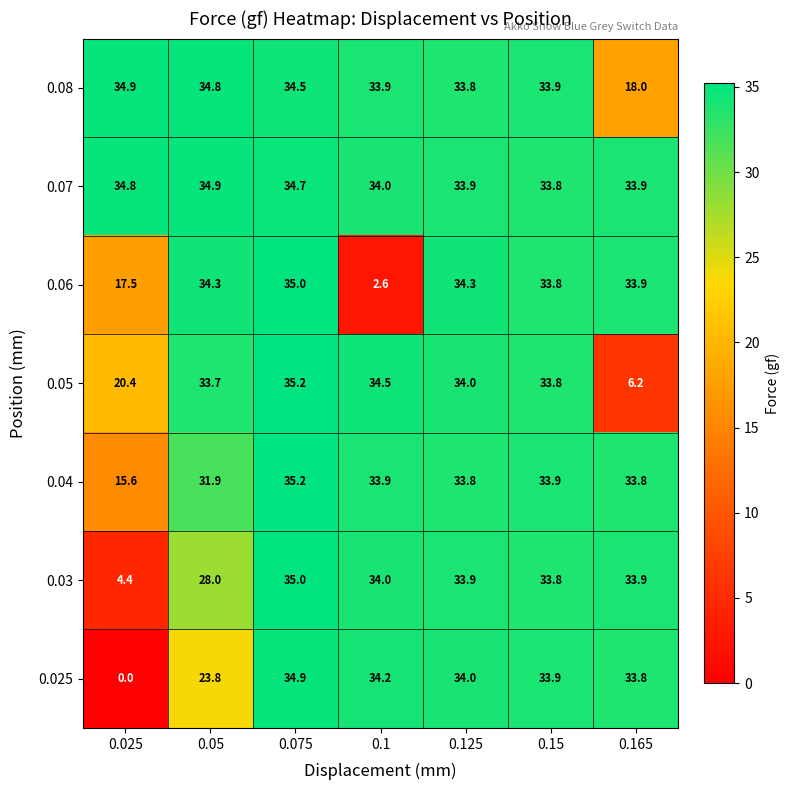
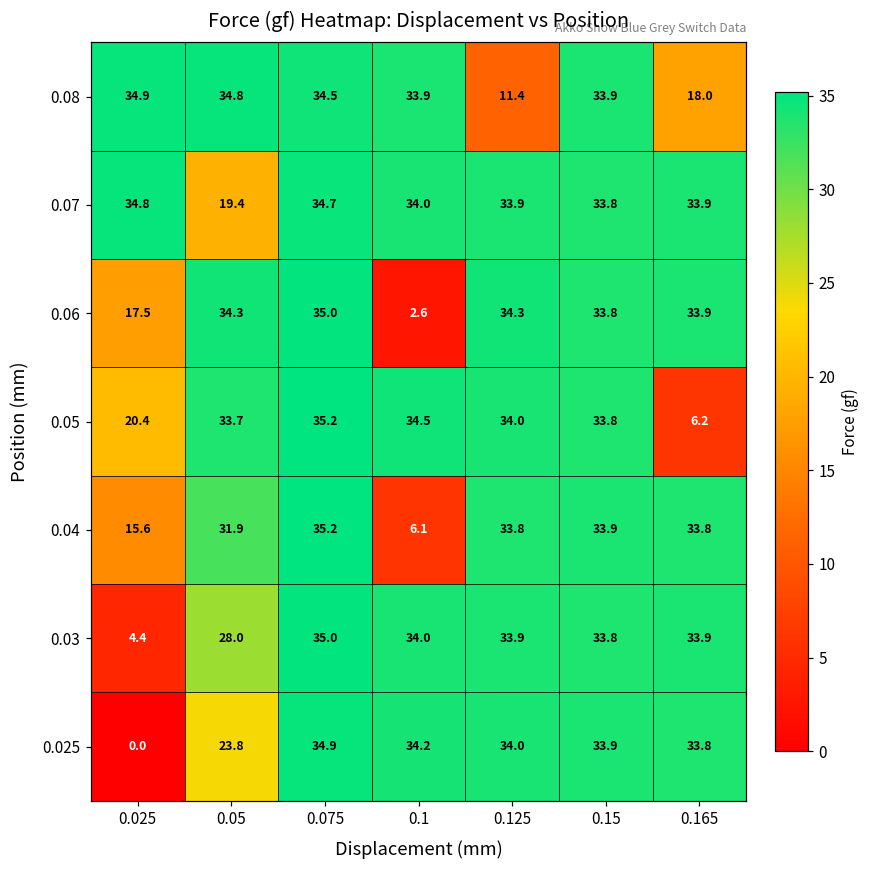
0.08, 0.125: 33.8 -> 11.4
0.07, 0.05: 34.9 -> 19.4
0.04, 0.1: 33.9 -> 6.1
